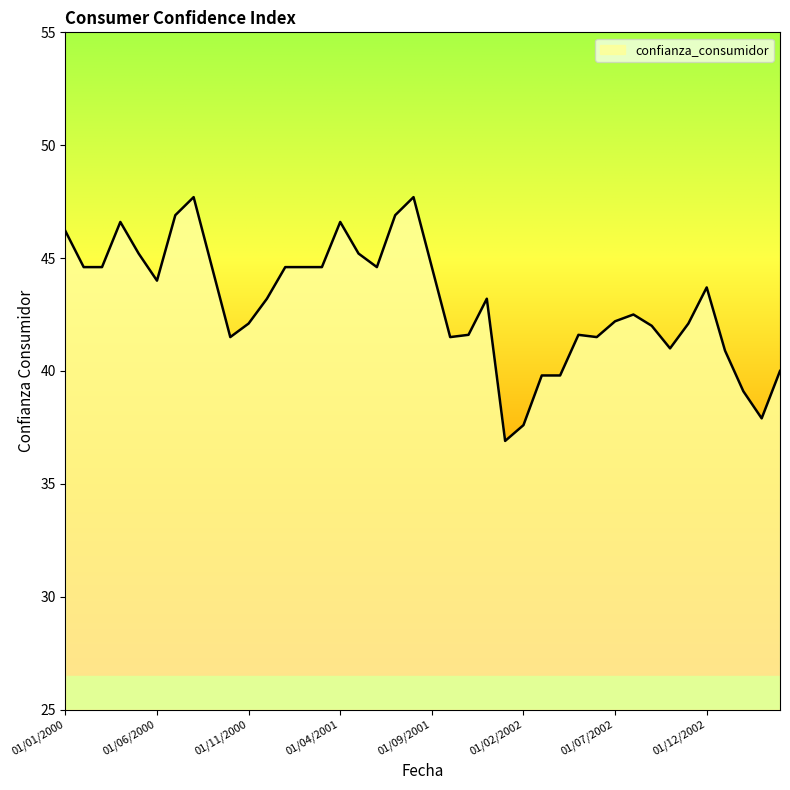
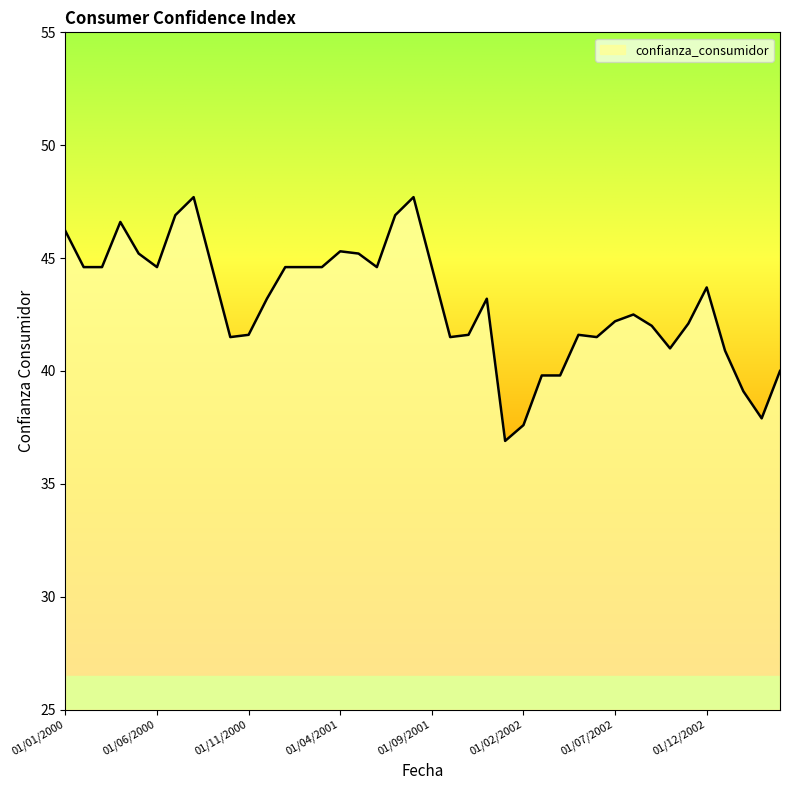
01/06/2000: 44.0 -> 44.6
01/11/2000: 42.1 -> 41.6
01/04/2001: 46.6 -> 45.3
